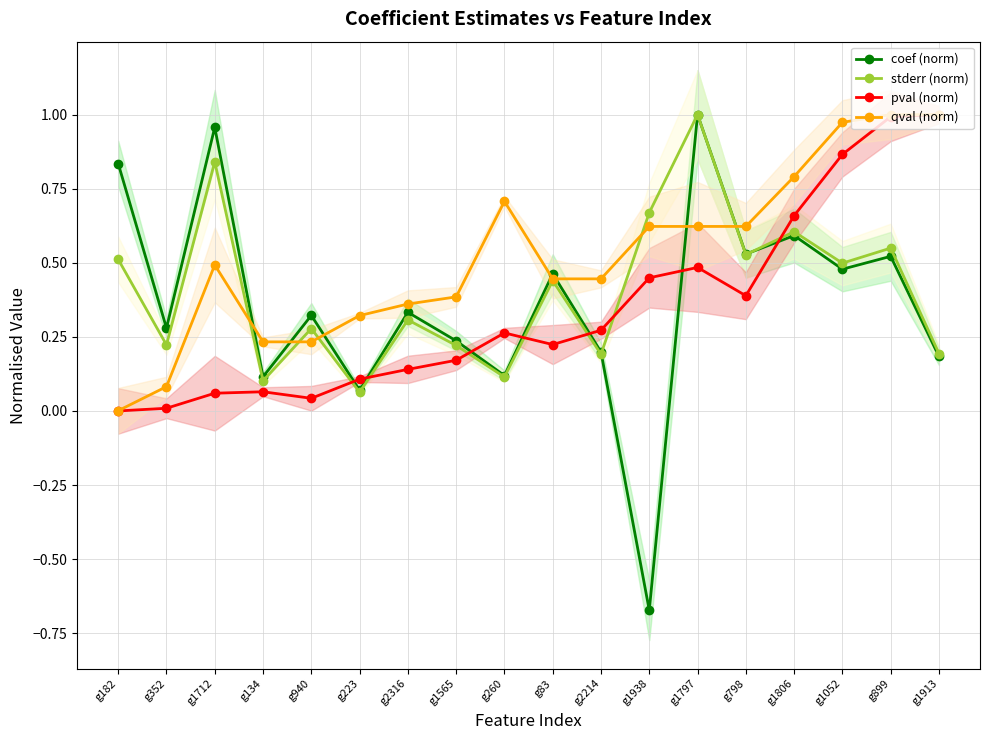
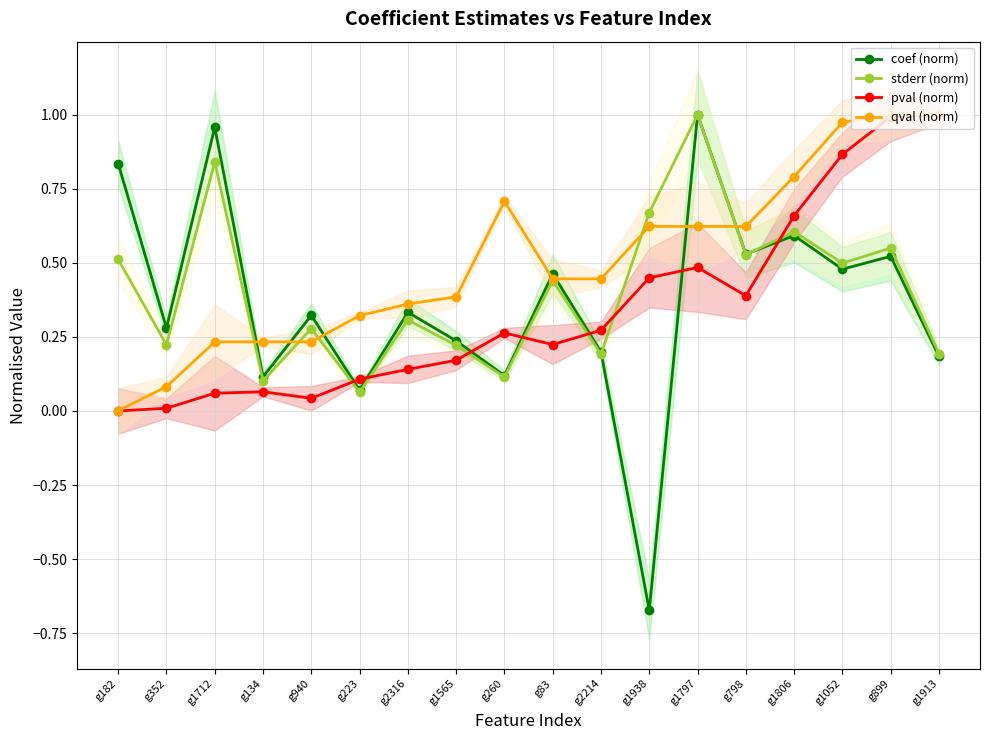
qval (norm), g1712: 0.49 -> 0.23
